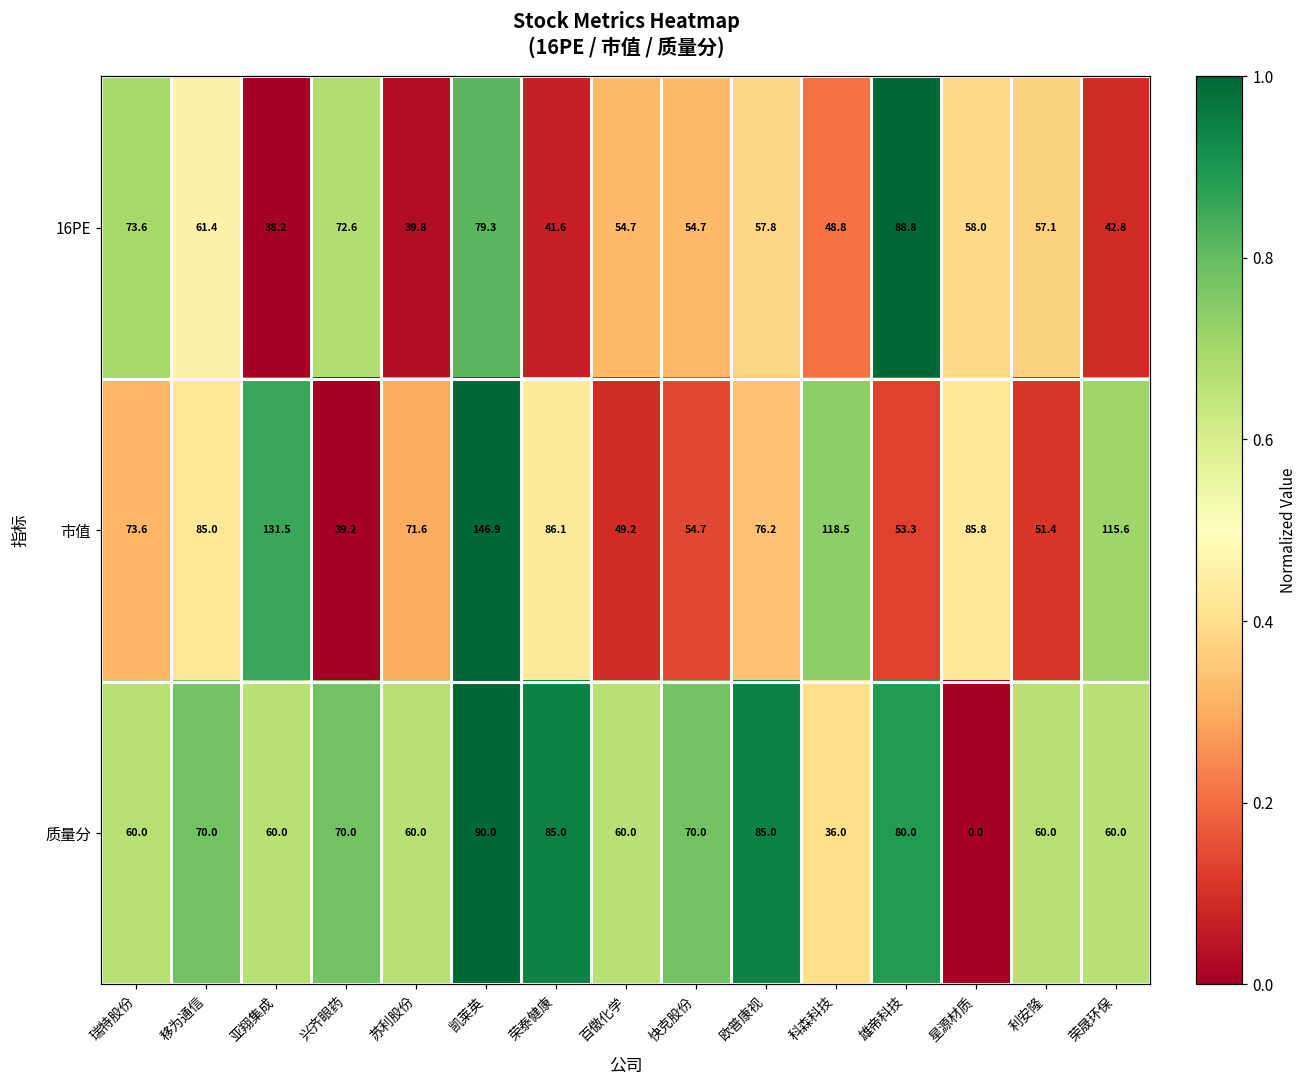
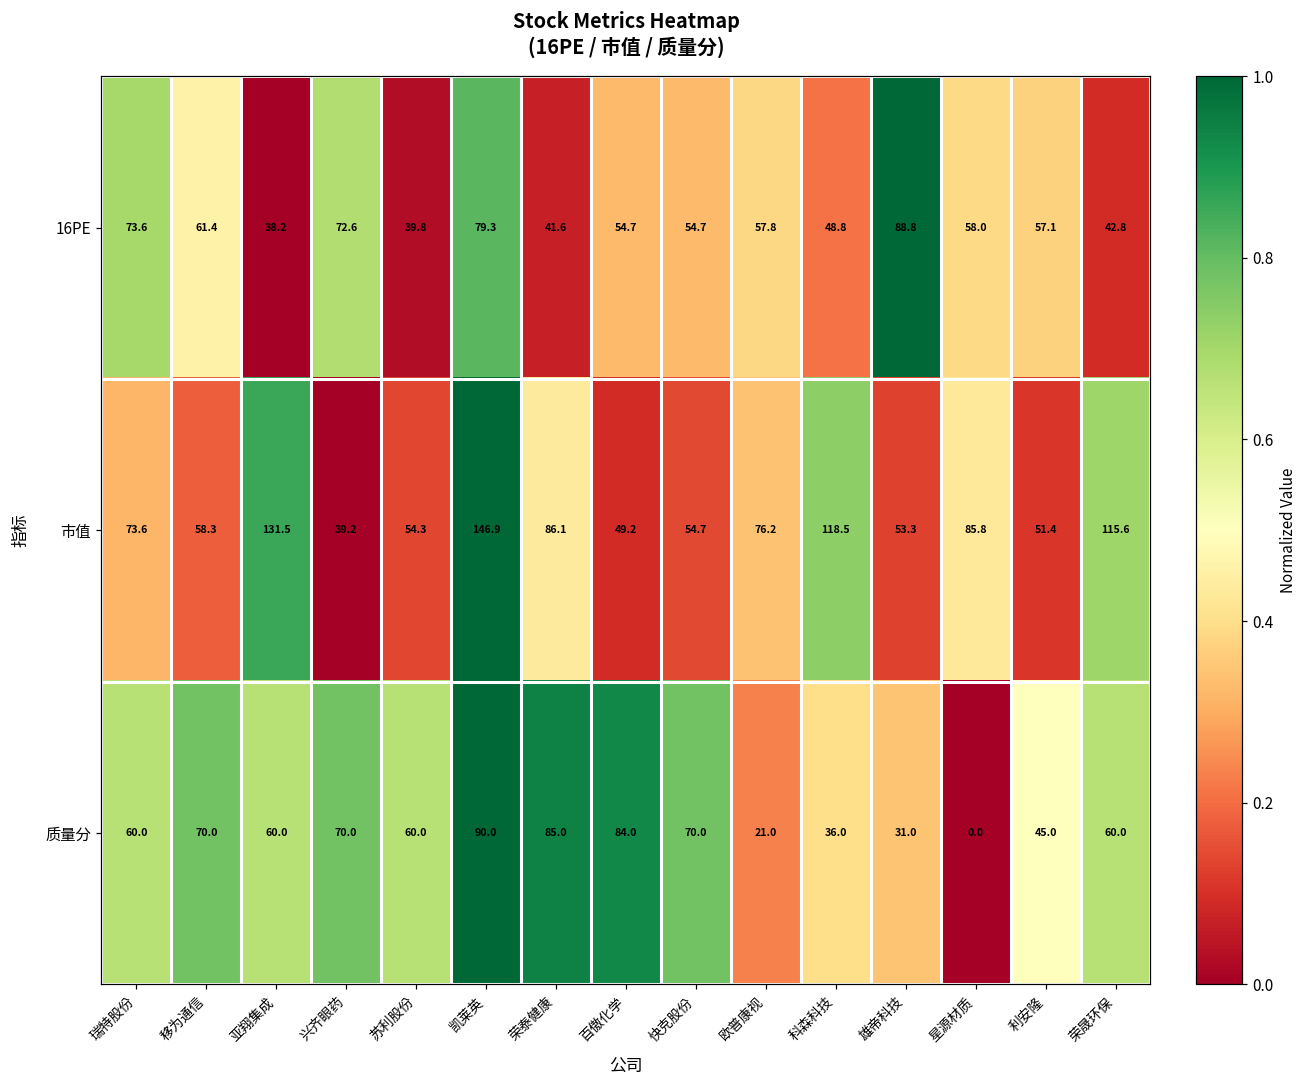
市值, 移为通信: 85.0 -> 58.3
市值, 苏利股份: 71.6 -> 54.3
质量分, 百傲化学: 60.0 -> 84.0
质量分, 欧普康视: 85.0 -> 21.0
质量分, 雄帝科技: 80.0 -> 31.0
质量分, 利安隆: 60.0 -> 45.0
